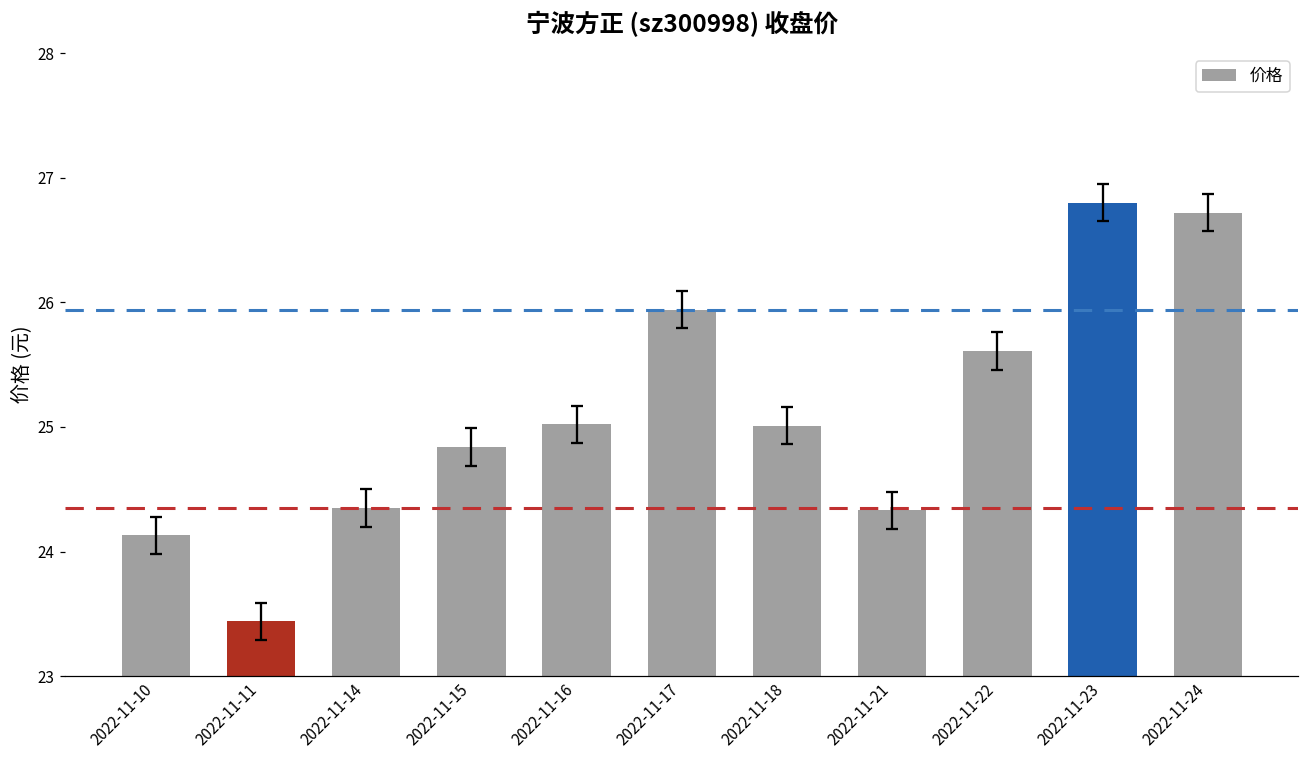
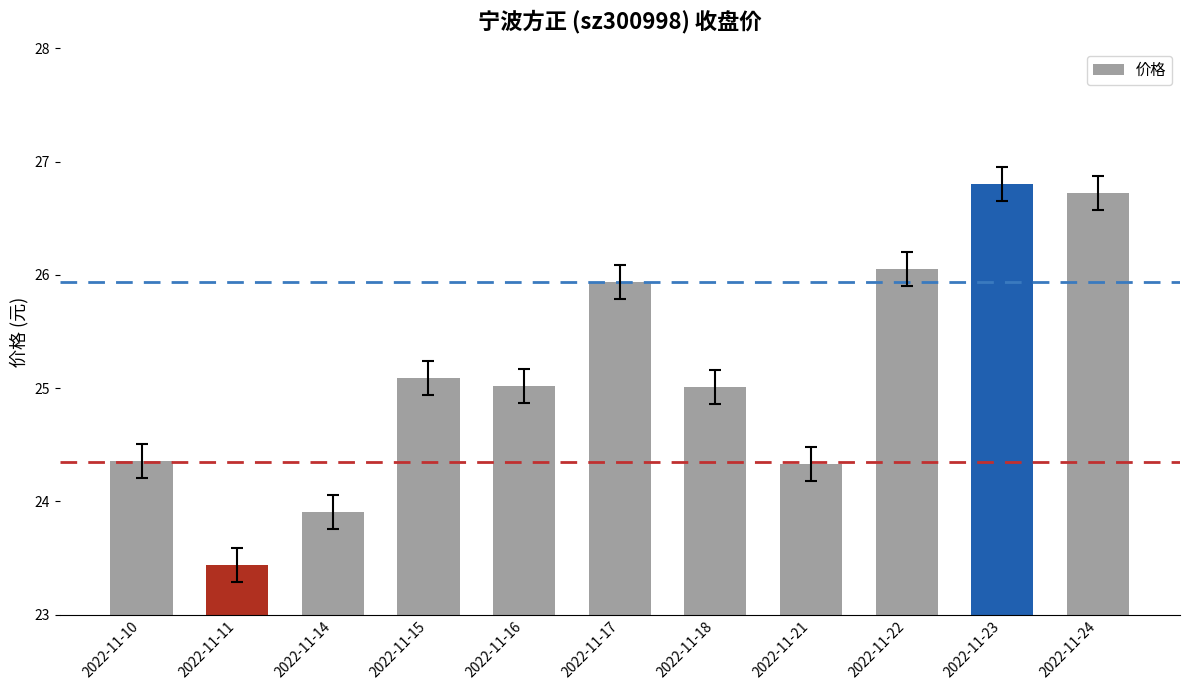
价格, 2022-11-10: 24.13 -> 24.36
价格, 2022-11-14: 24.35 -> 23.91
价格, 2022-11-15: 24.84 -> 25.09
价格, 2022-11-22: 25.61 -> 26.05
